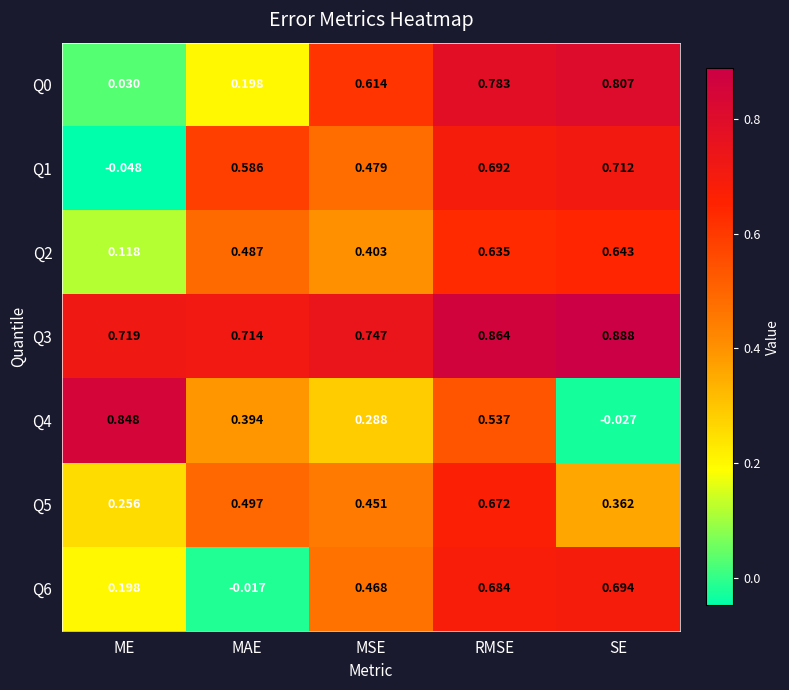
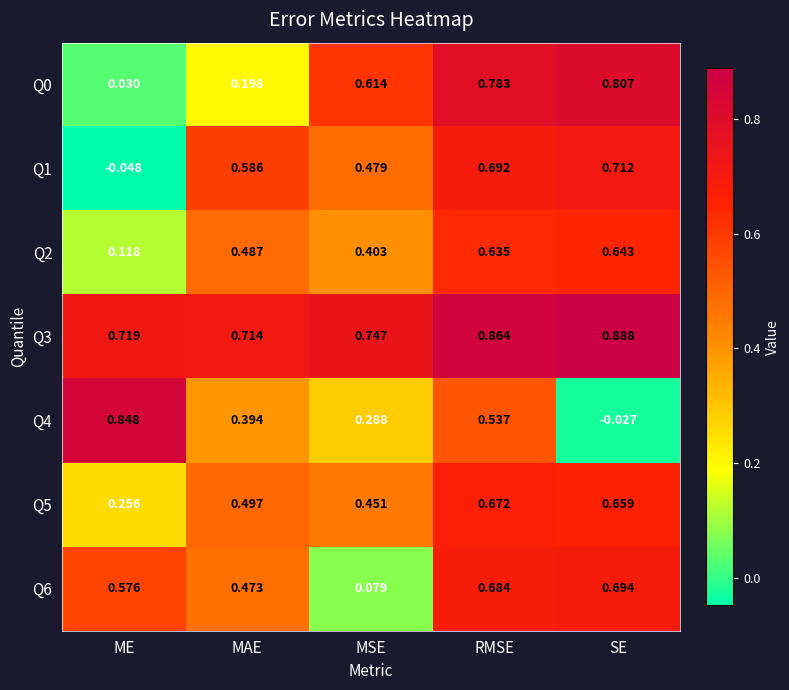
Q5, SE: 0.362 -> 0.659
Q6, ME: 0.198 -> 0.576
Q6, MAE: -0.017 -> 0.473
Q6, MSE: 0.468 -> 0.079
